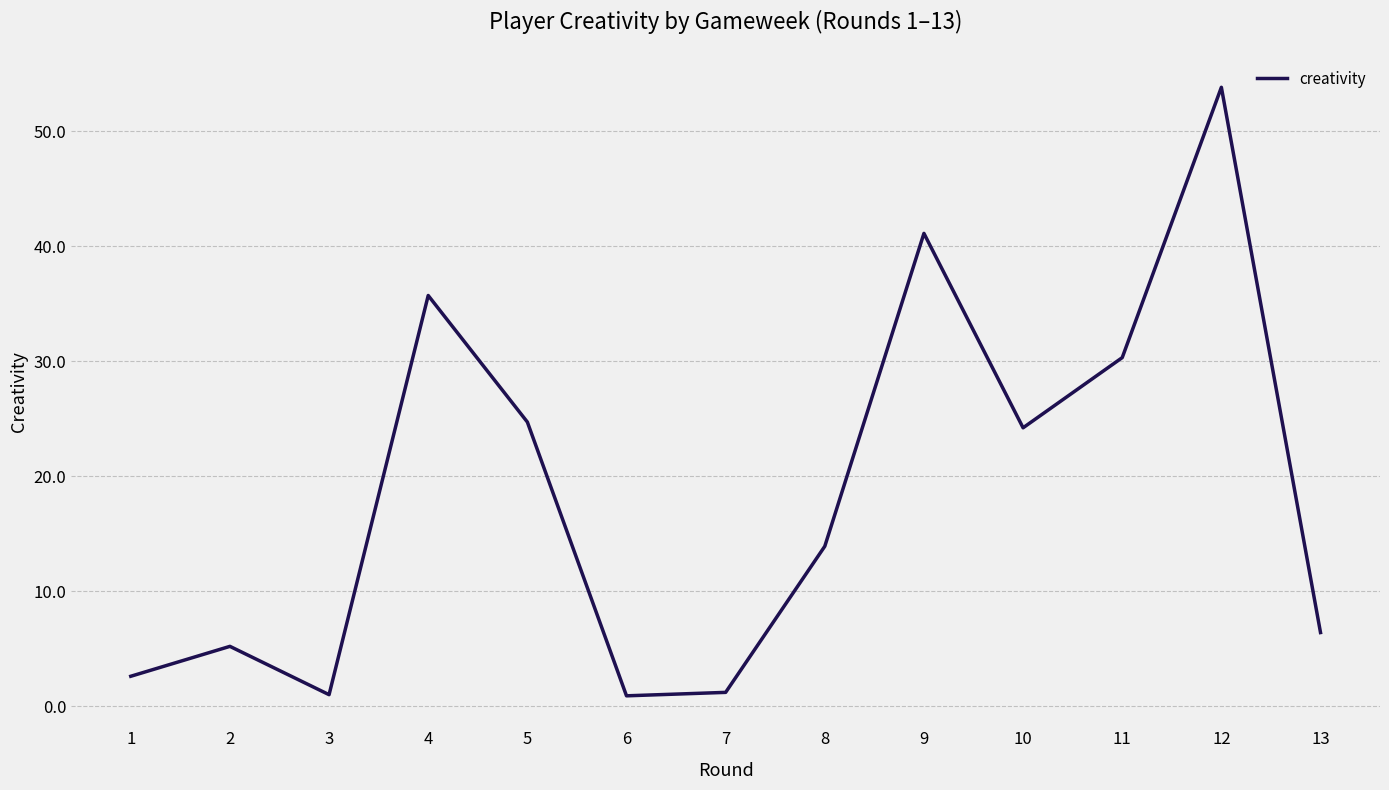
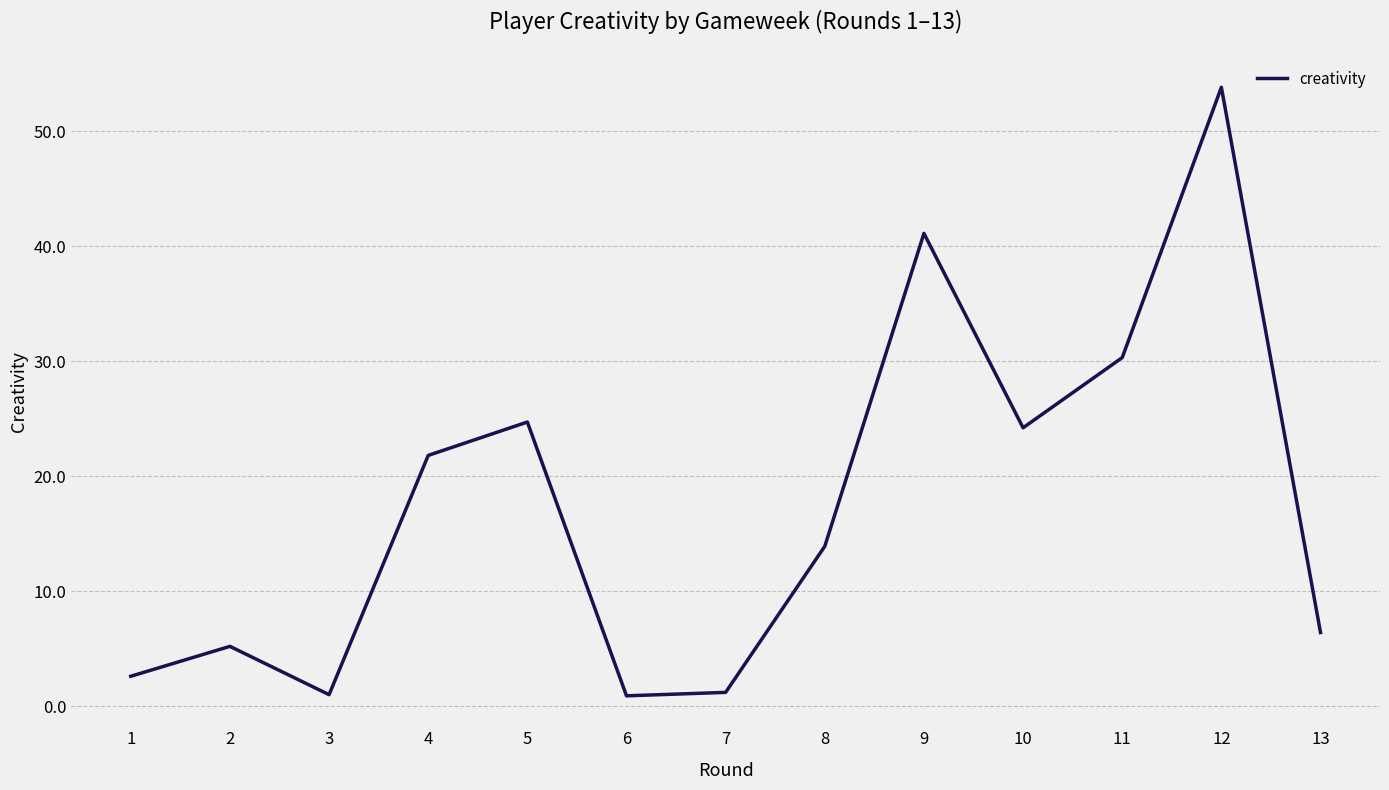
4: 35.7 -> 21.8
